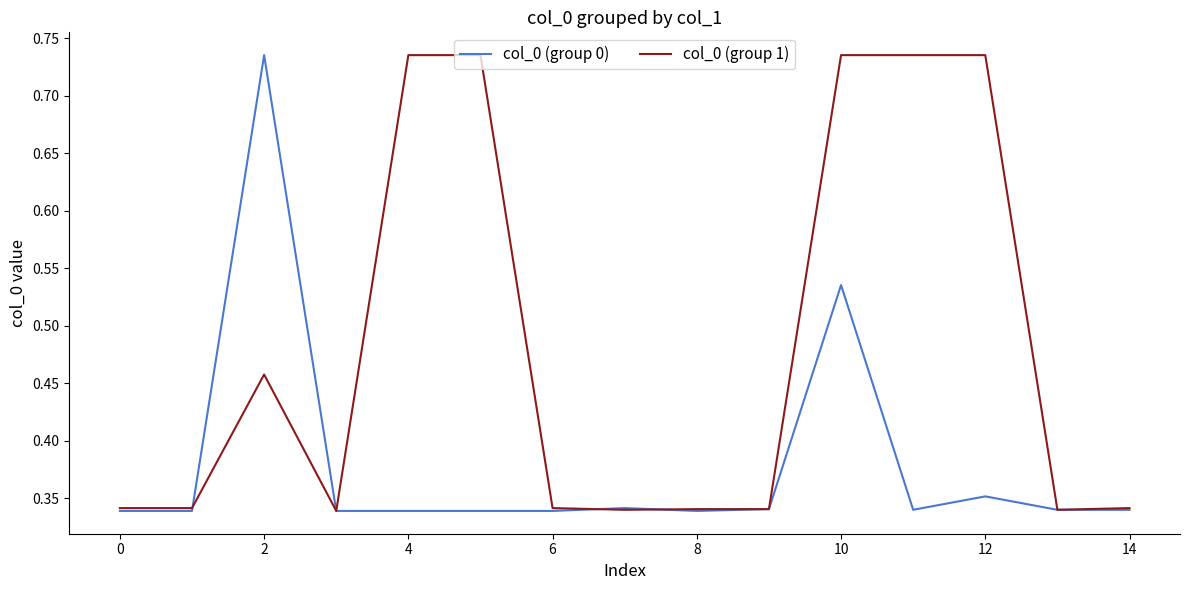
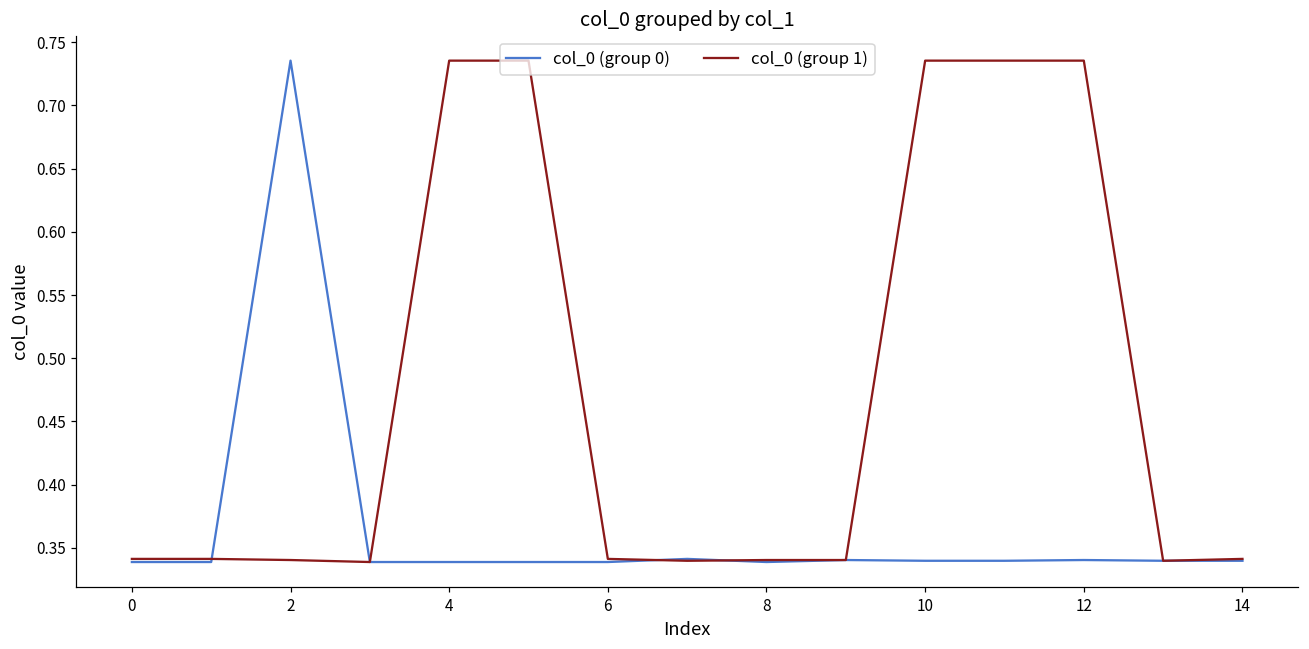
col_0 (group 1), 2: 0.458 -> 0.340
col_0 (group 0), 10: 0.535 -> 0.340
col_0 (group 0), 12: 0.352 -> 0.340
